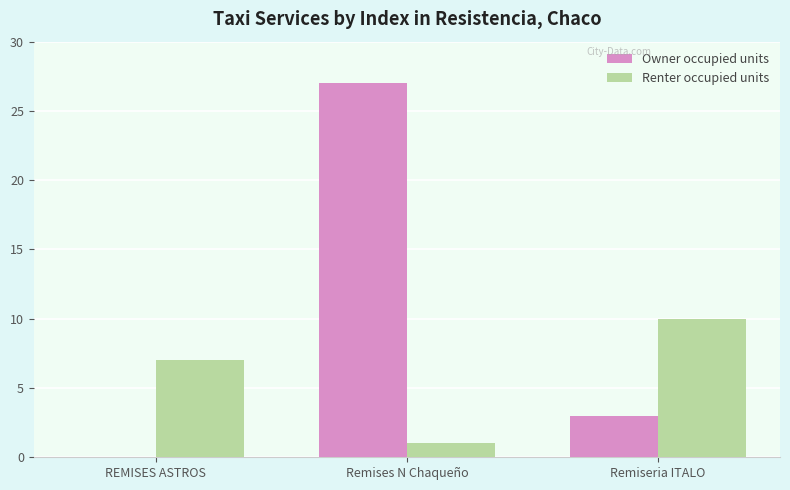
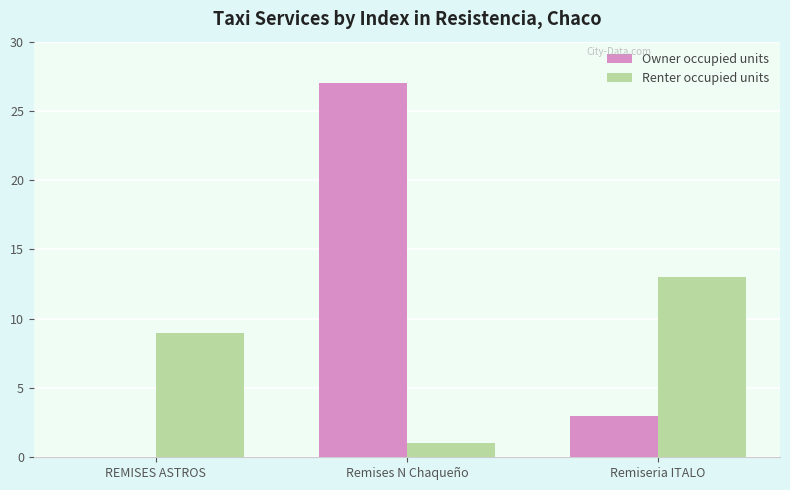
Renter occupied units, REMISES ASTROS: 7 -> 9
Renter occupied units, Remiseria ITALO: 10 -> 13
